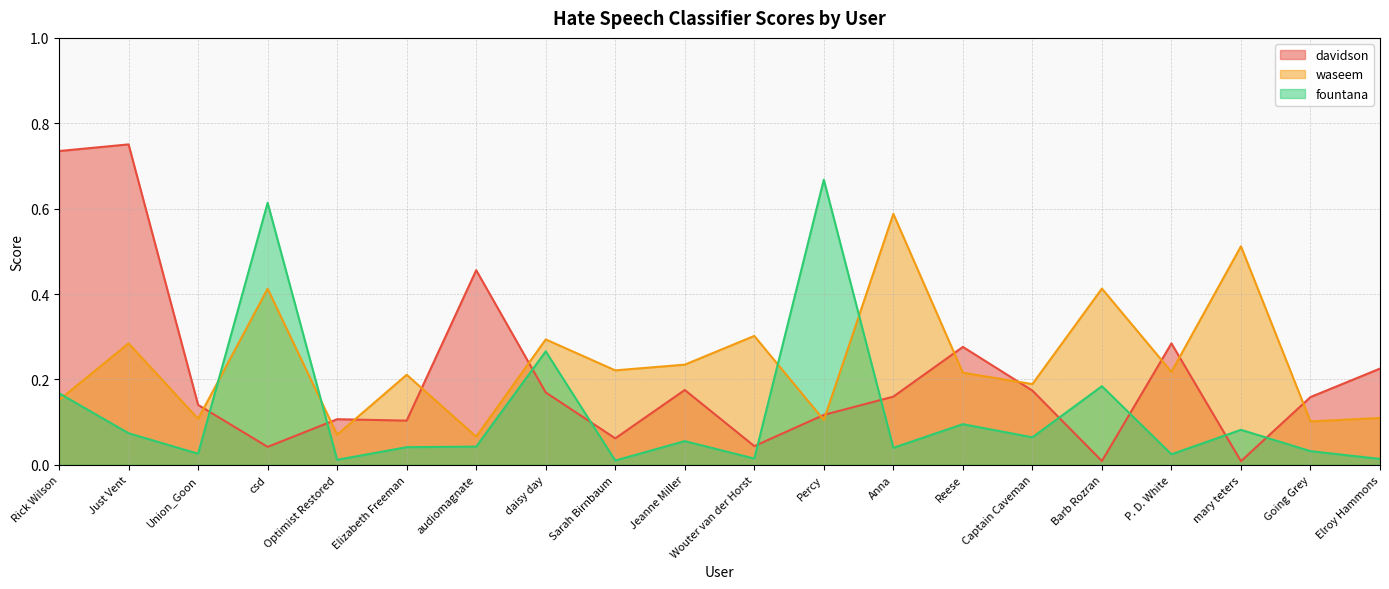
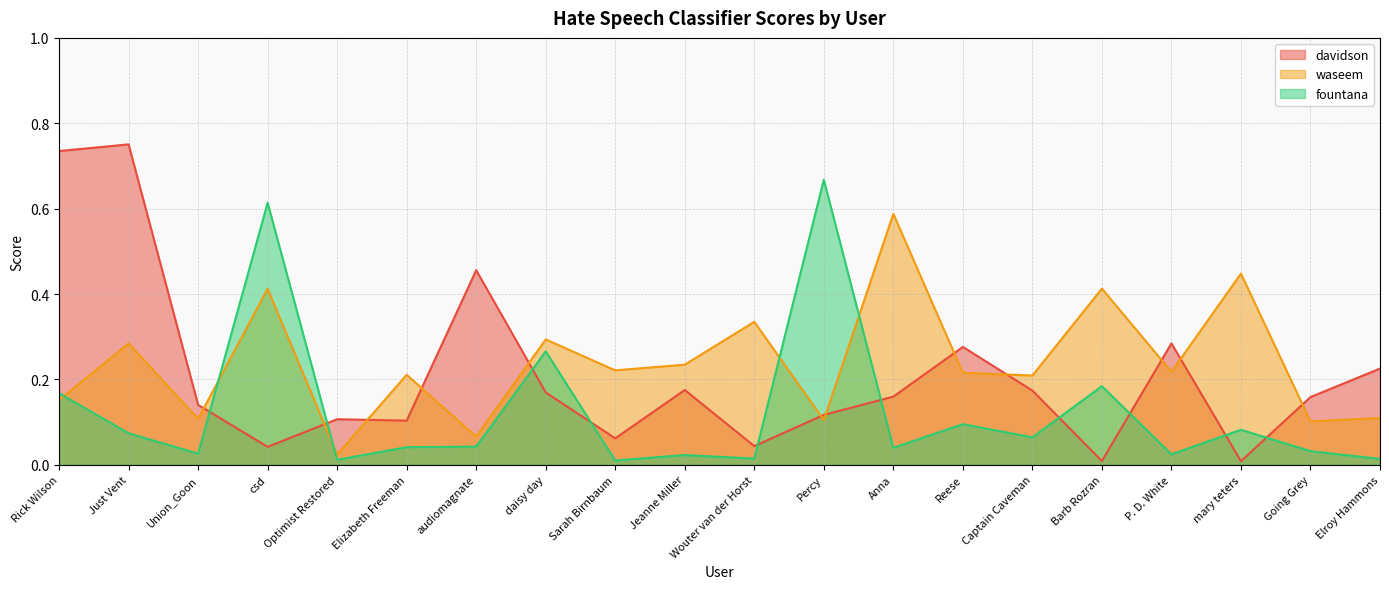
waseem, Optimist Restored: 0.07 -> 0.02
fountana, Jeanne Miller: 0.06 -> 0.02
waseem, Wouter van der Horst: 0.30 -> 0.33
waseem, Captain Caveman: 0.19 -> 0.21
waseem, mary teters: 0.51 -> 0.45
